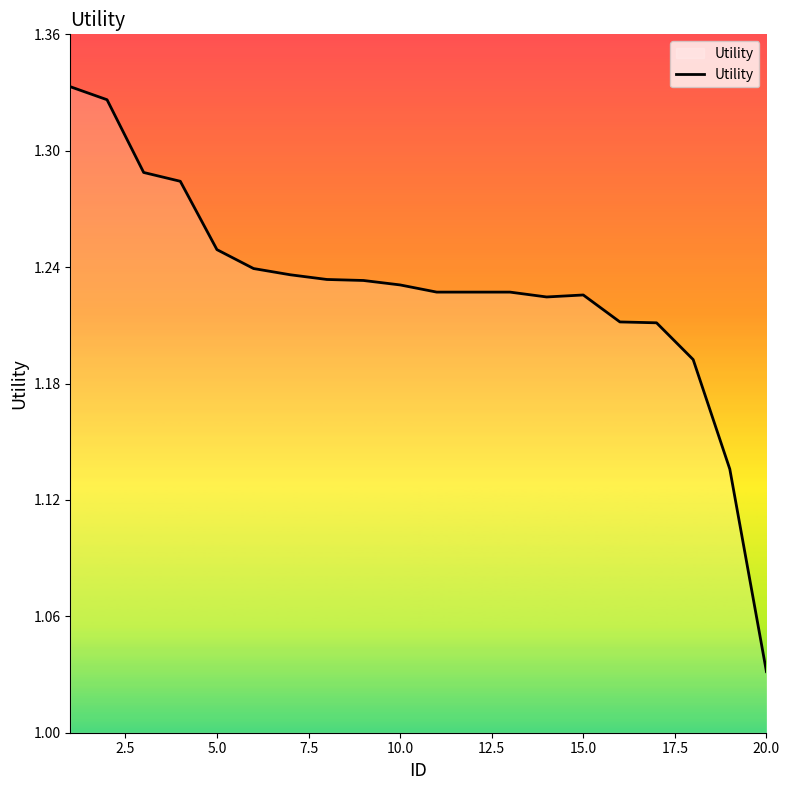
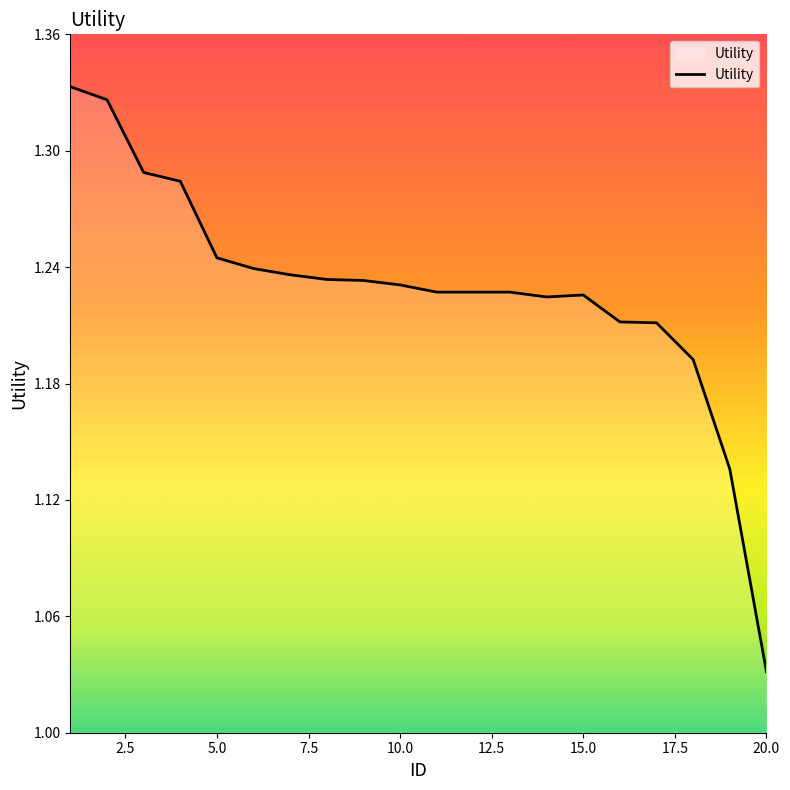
5.0: 1.246 -> 1.242
